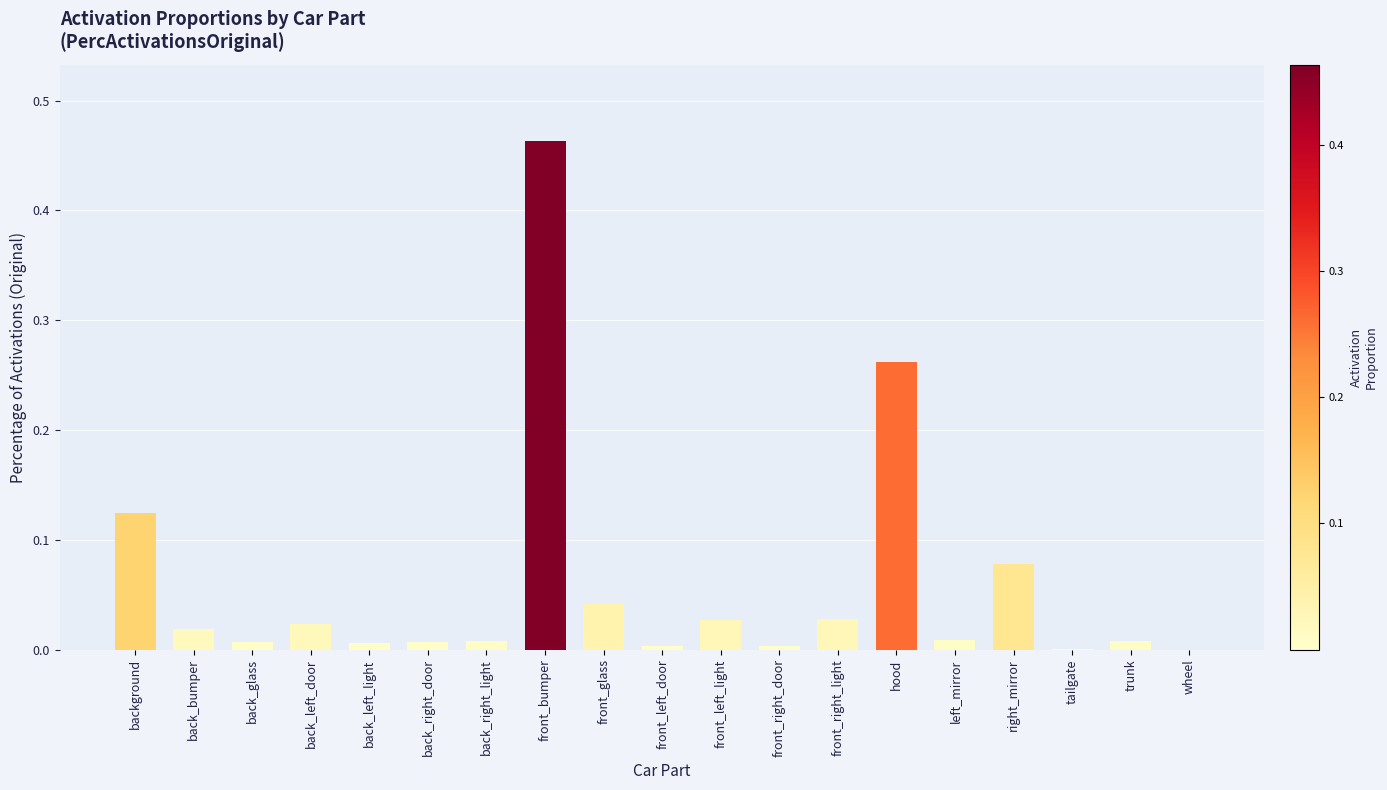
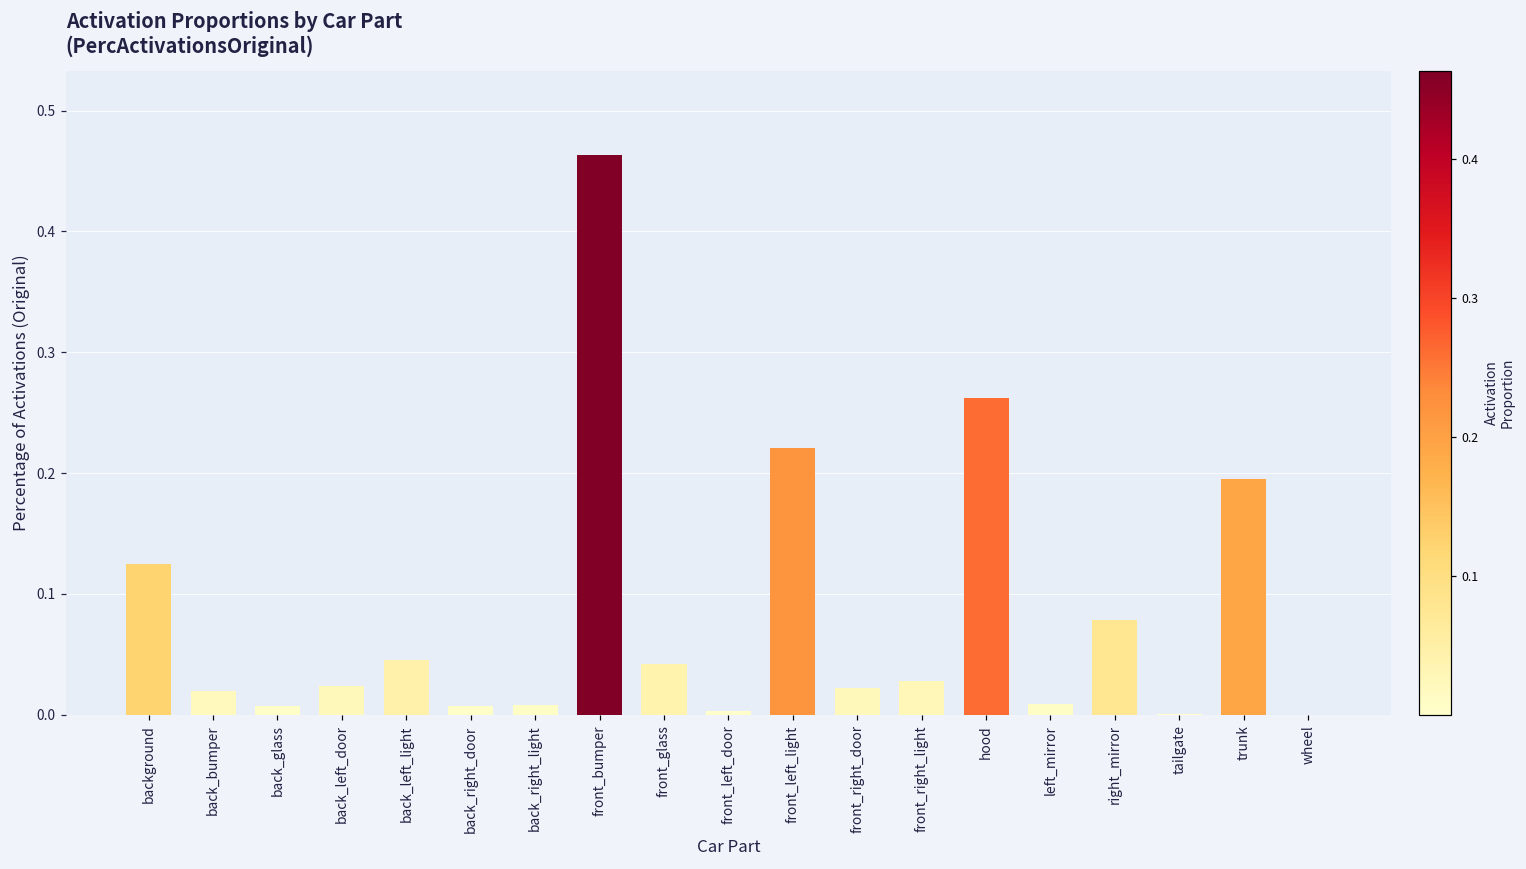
back_left_light: 0.006 -> 0.045
front_left_light: 0.027 -> 0.221
front_right_door: 0.003 -> 0.022
trunk: 0.008 -> 0.195
